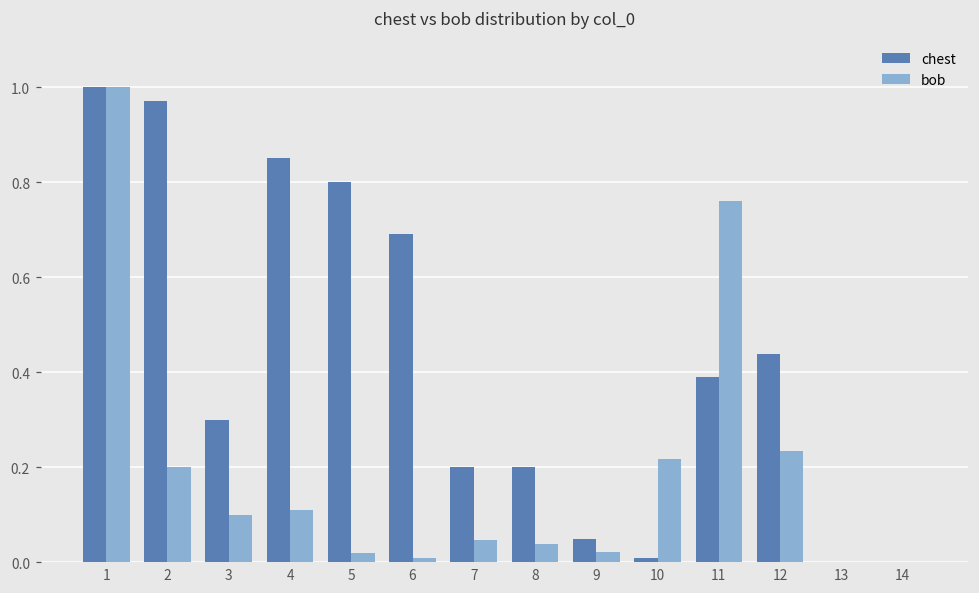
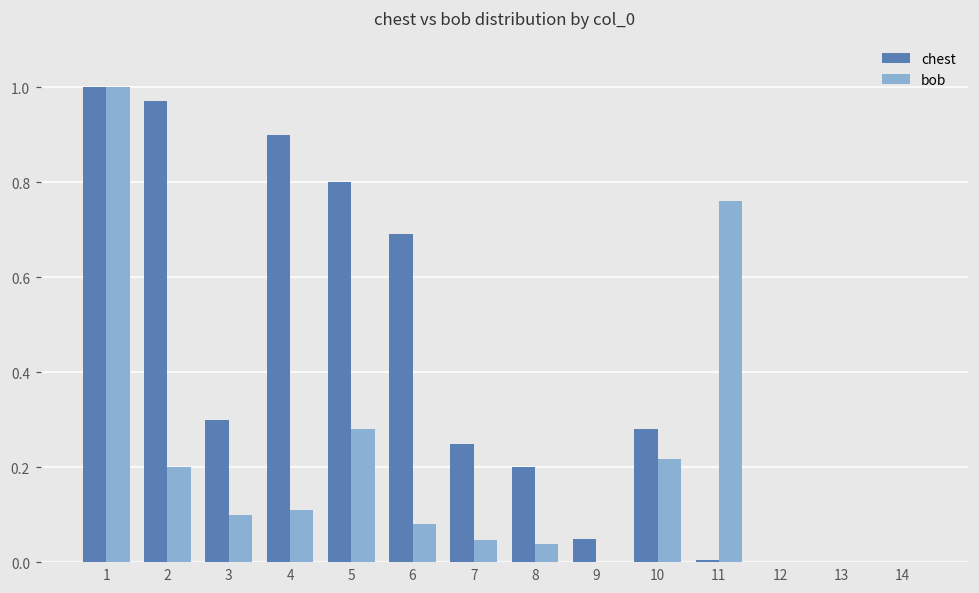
chest, 4: 0.85 -> 0.90
bob, 5: 0.02 -> 0.28
bob, 6: 0.01 -> 0.08
chest, 7: 0.20 -> 0.25
bob, 9: 0.02 -> 0.00
chest, 10: 0.01 -> 0.28
chest, 11: 0.39 -> 0.01
chest, 12: 0.44 -> 0.00
bob, 12: 0.23 -> 0.00
